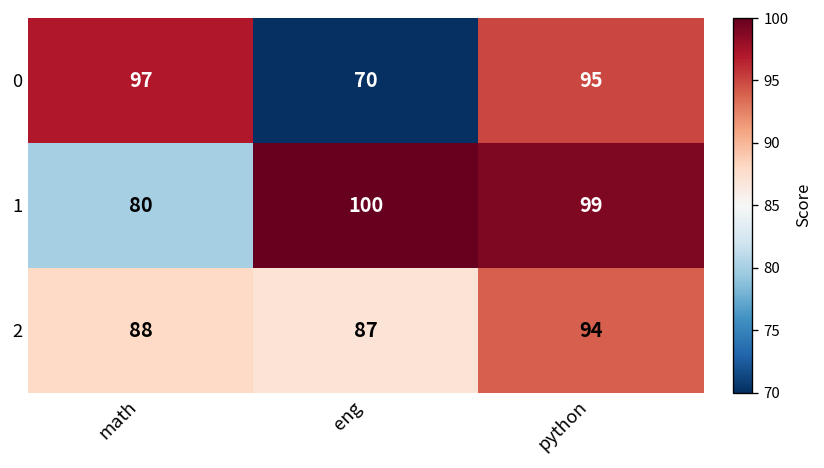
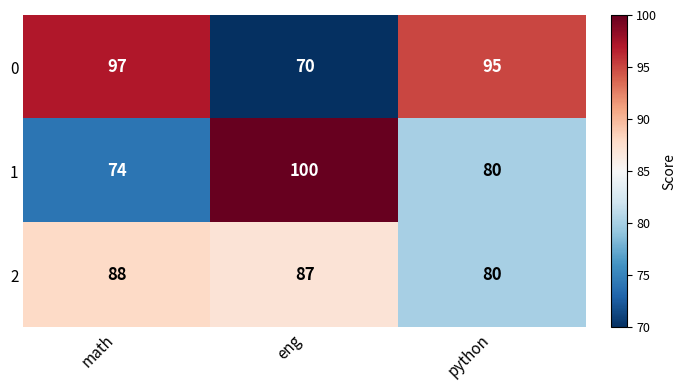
1, math: 80 -> 74
1, python: 99 -> 80
2, python: 94 -> 80
